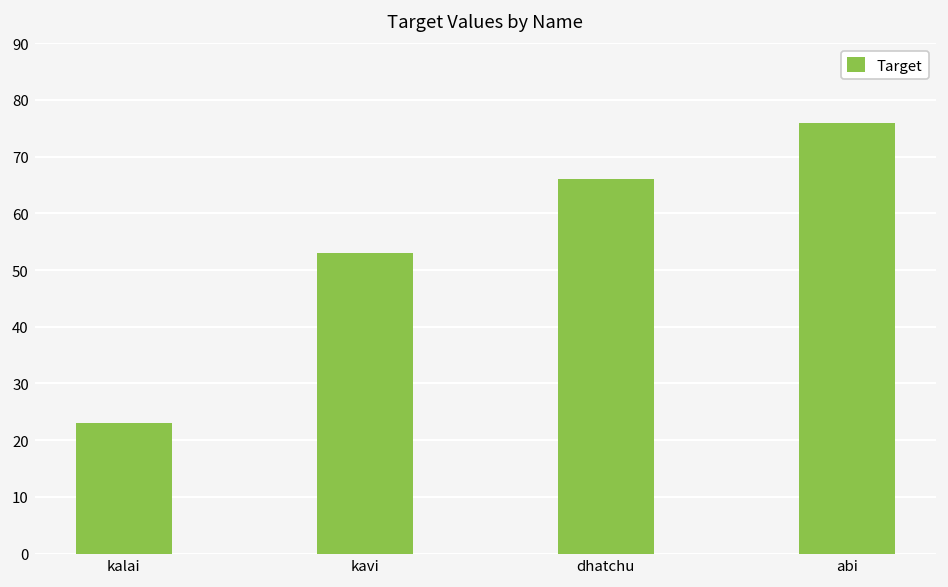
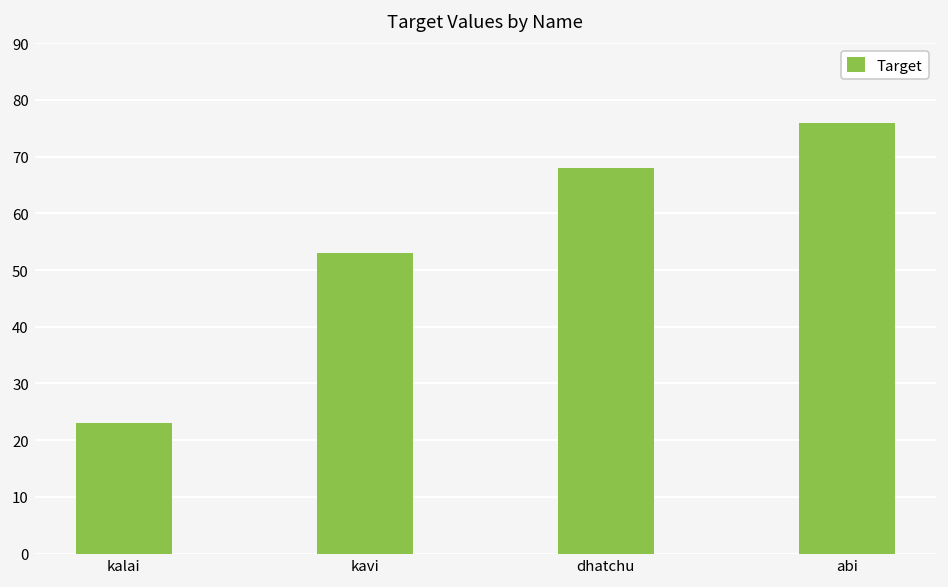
dhatchu: 66 -> 68
